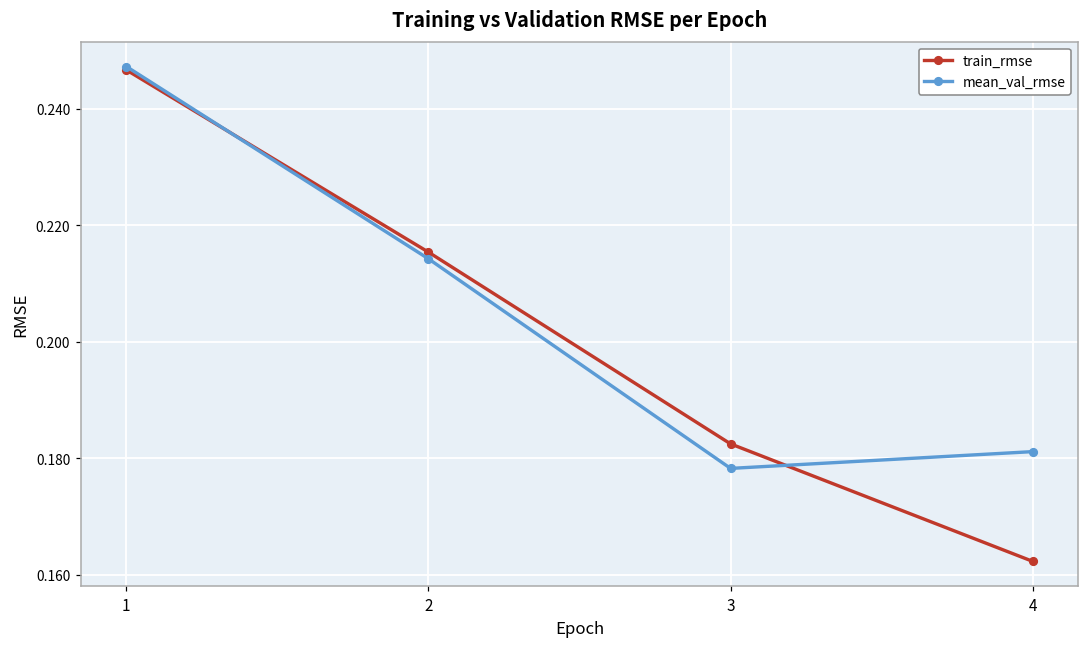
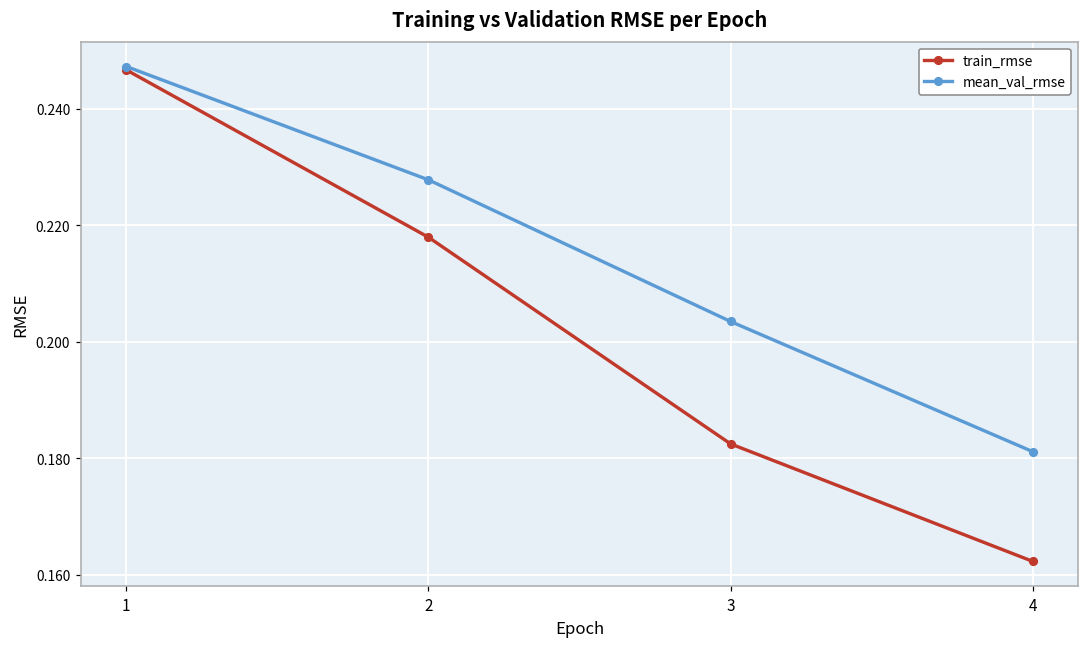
train_rmse, 2: 0.215 -> 0.218
mean_val_rmse, 2: 0.214 -> 0.228
mean_val_rmse, 3: 0.178 -> 0.203
